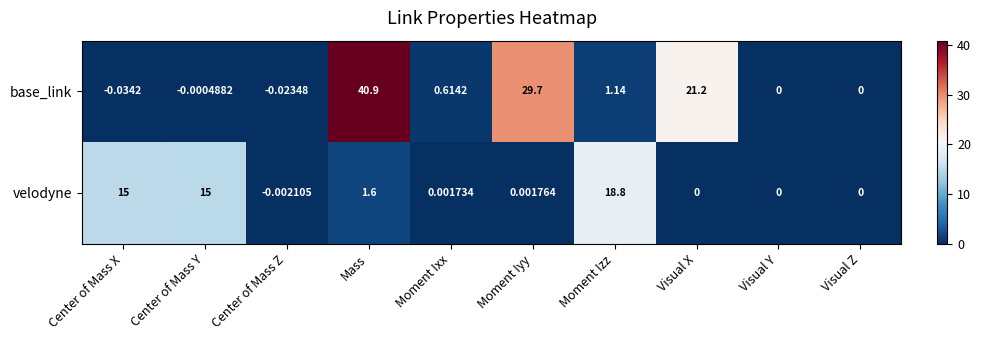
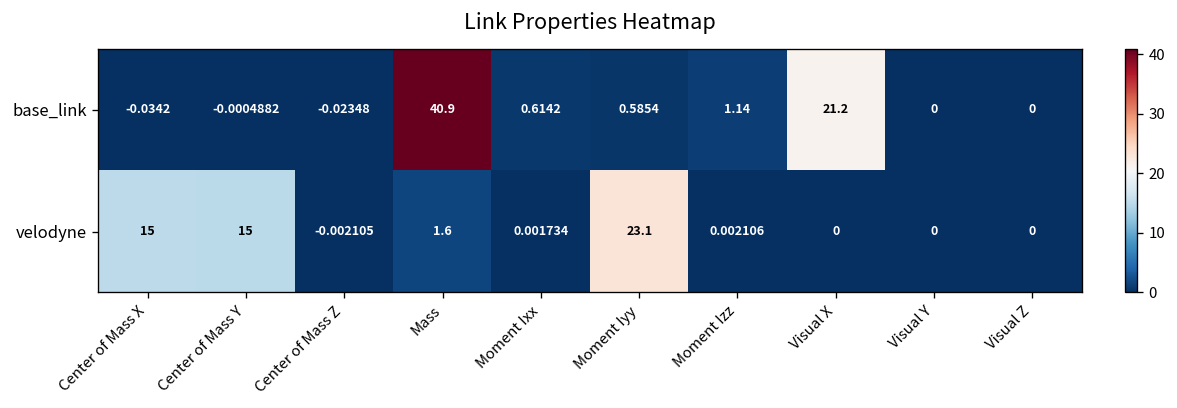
base_link, Moment Iyy: 29.7 -> 0.5854
velodyne, Moment Iyy: 0.001764 -> 23.1
velodyne, Moment Izz: 18.8 -> 0.002106
